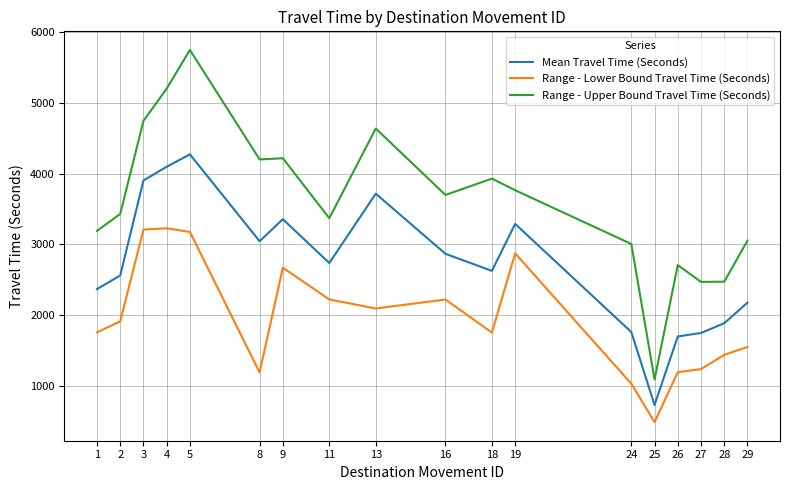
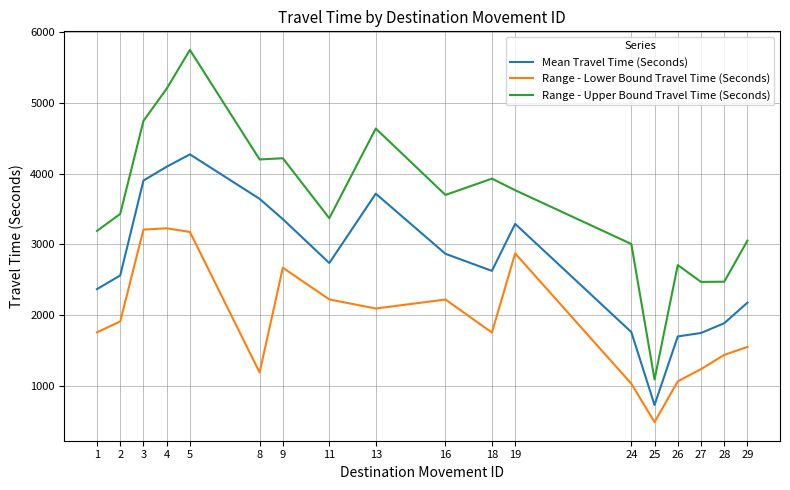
Mean Travel Time (Seconds), 8: 3000 -> 3600
Range - Lower Bound Travel Time (Seconds), 26: 1200 -> 1100
